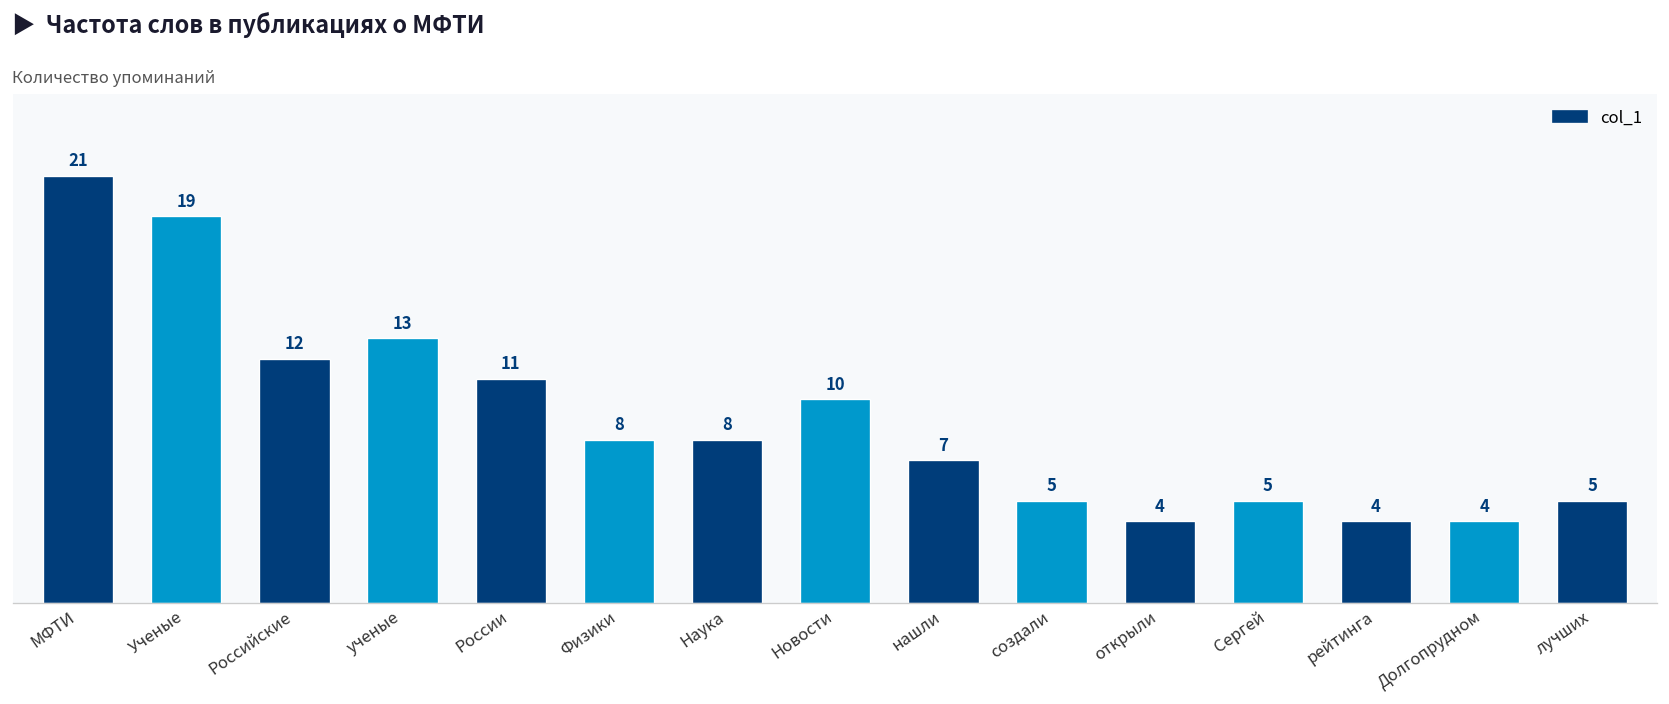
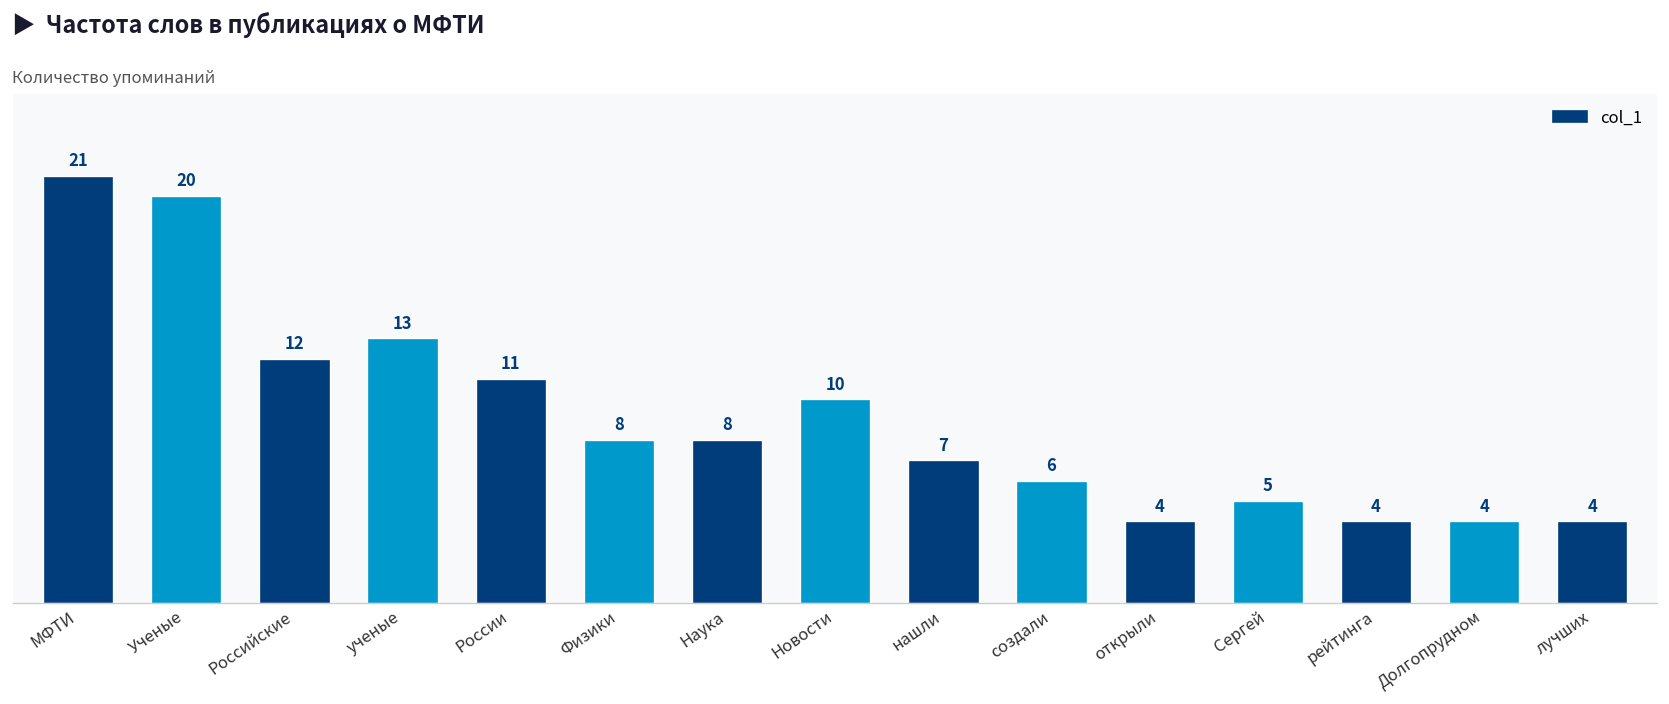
Ученые: 19 -> 20
создали: 5 -> 6
лучших: 5 -> 4
